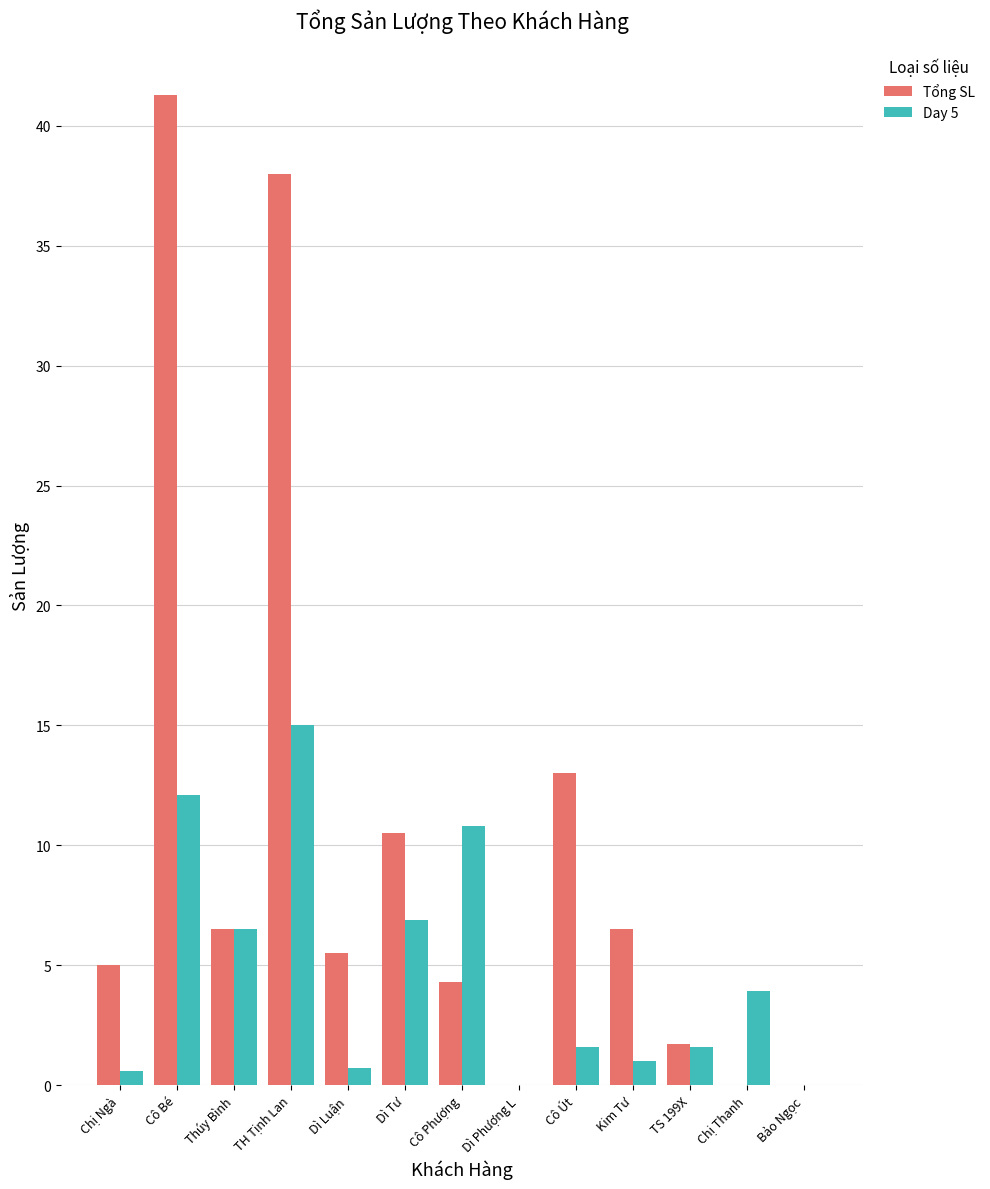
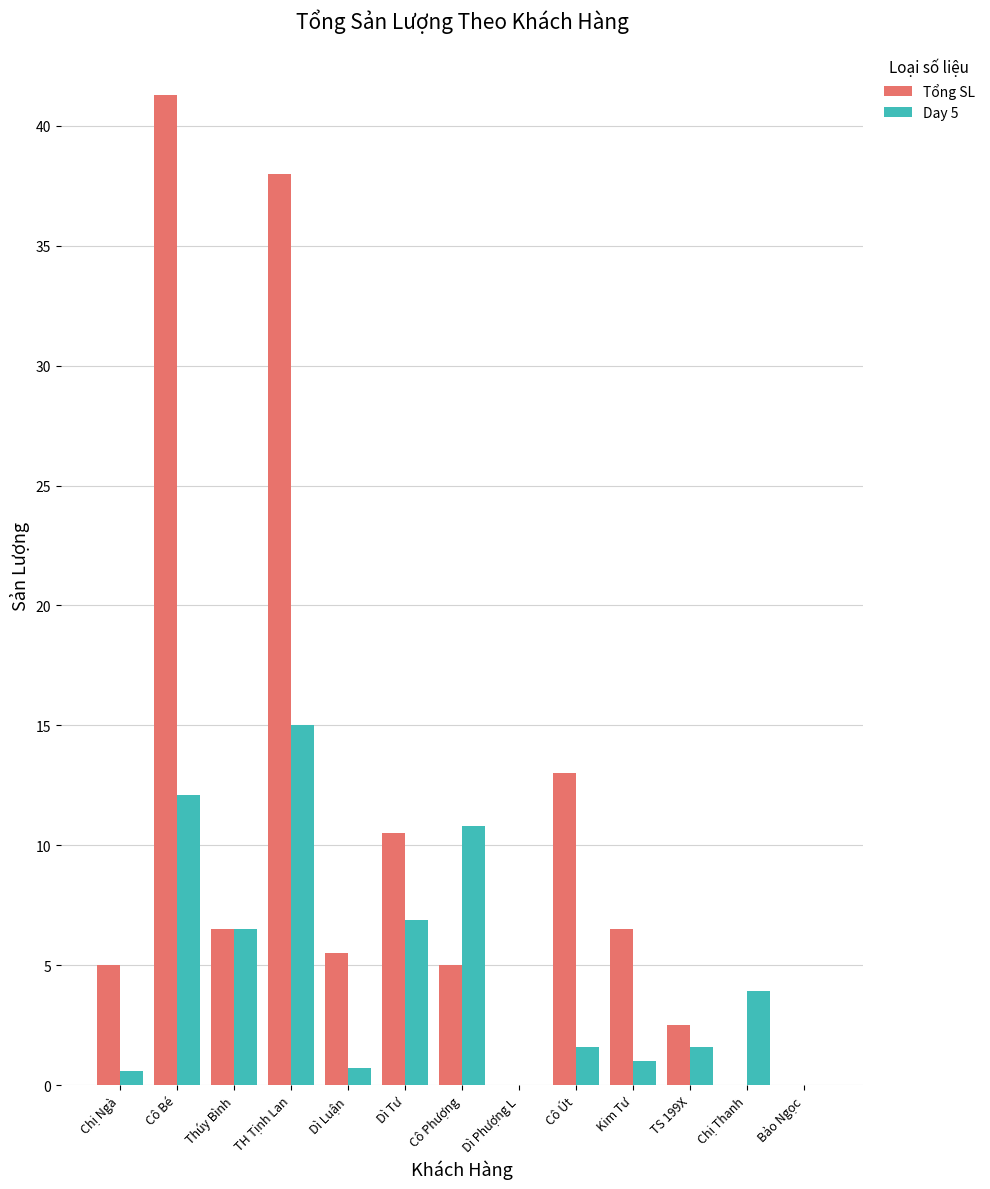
Tổng SL, Cô Phượng: 4.3 -> 5.0
Tổng SL, TS 199X: 1.7 -> 2.5
